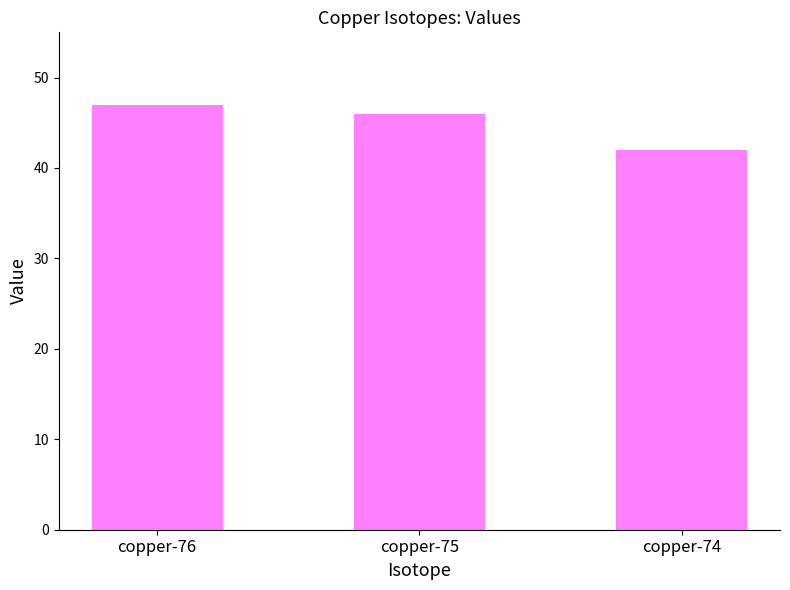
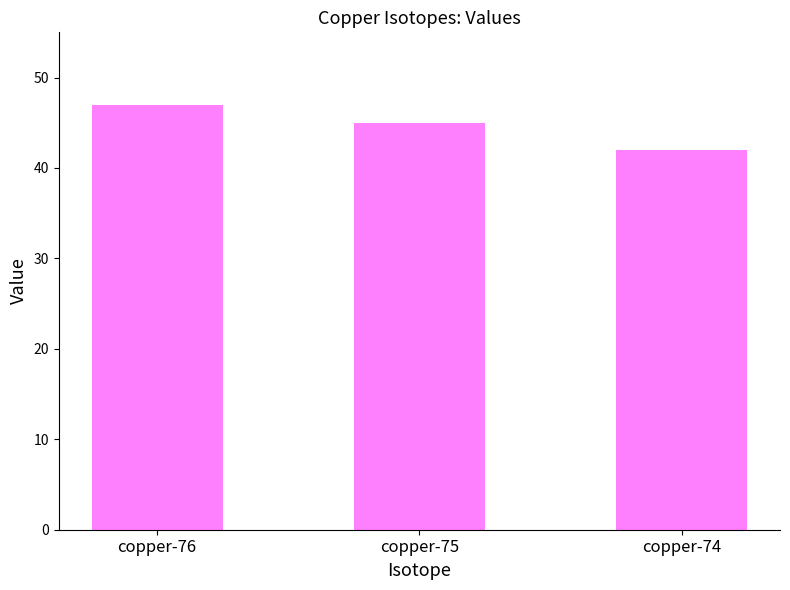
copper-75: 46 -> 45
